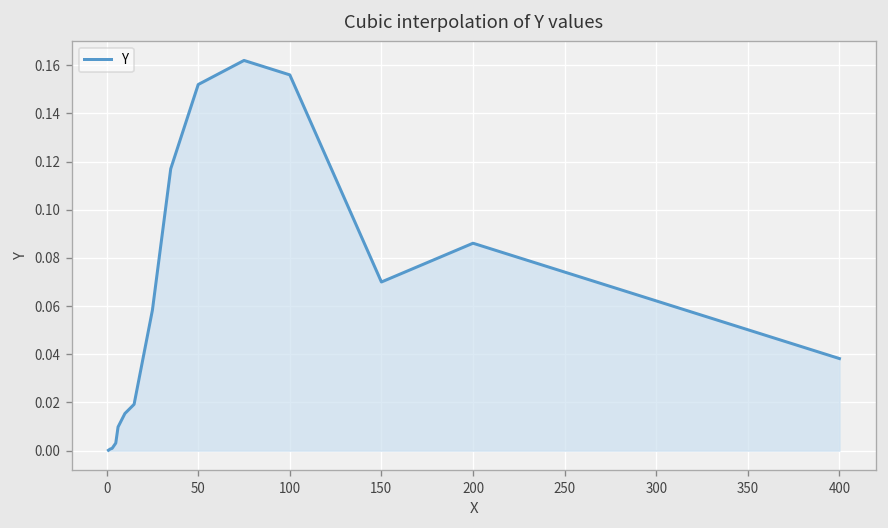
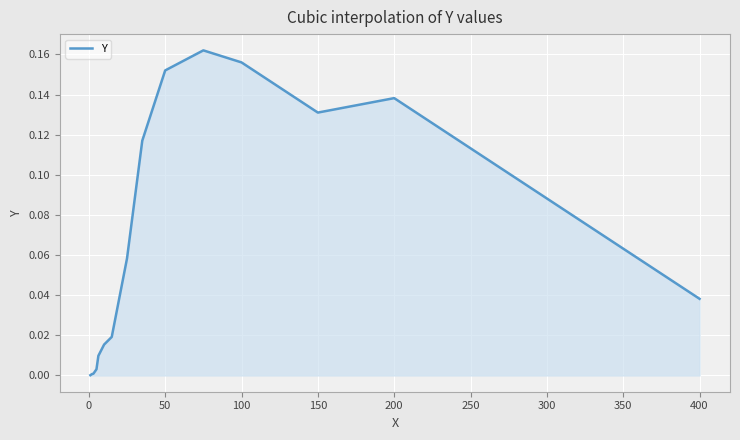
150: 0.070 -> 0.131
200: 0.086 -> 0.138
